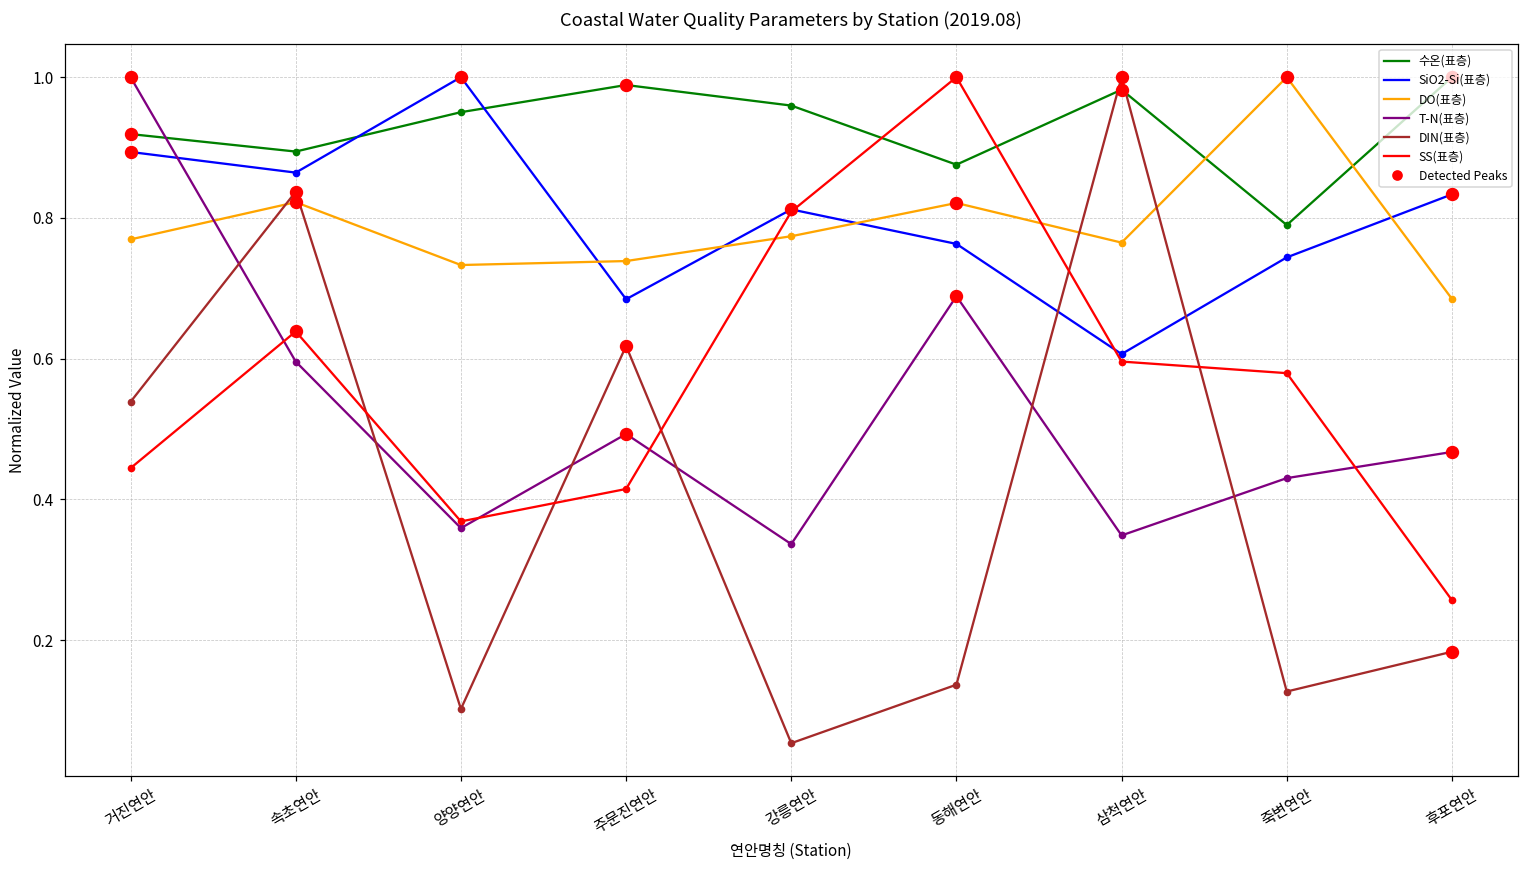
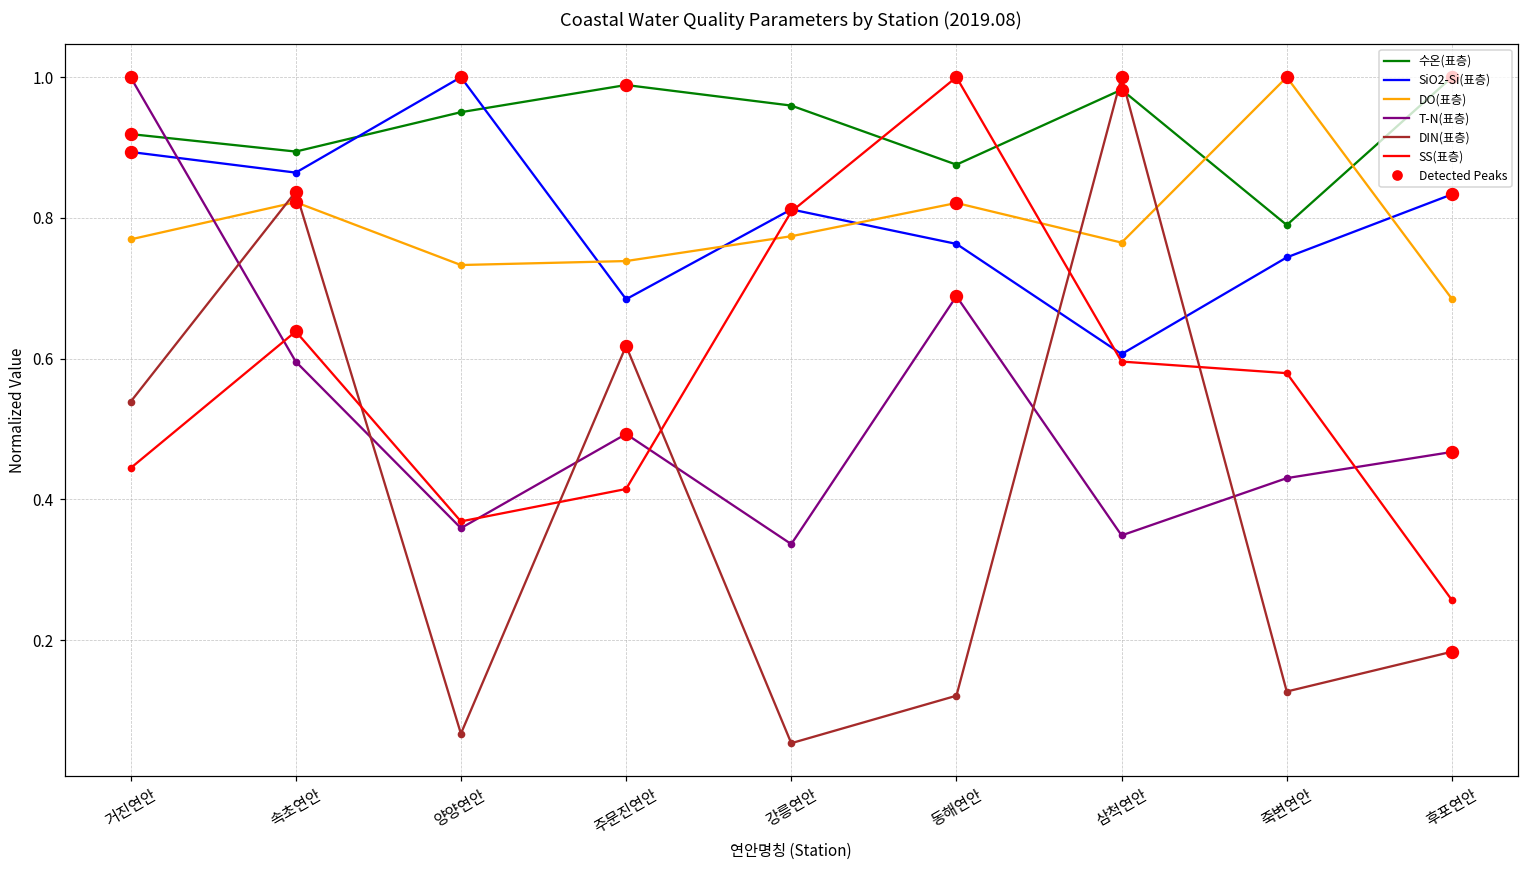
DIN(표층), 양양연안: 0.10 -> 0.07
DIN(표층), 동해연안: 0.14 -> 0.12
